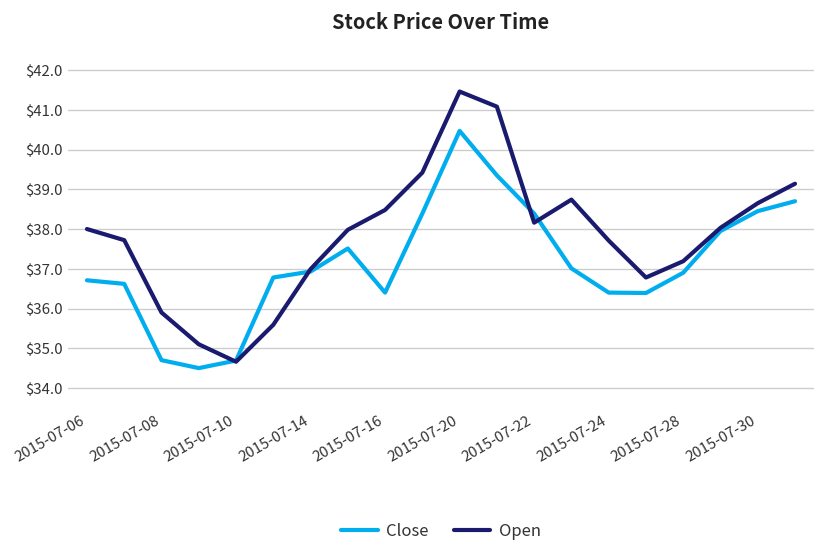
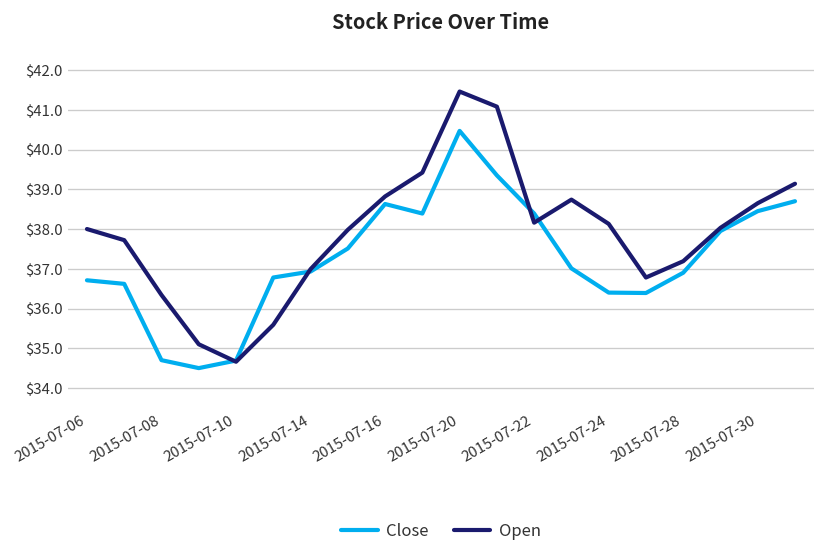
Open, 2015-07-08: $35.9 -> $36.3
Close, 2015-07-16: $36.4 -> $38.6
Open, 2015-07-16: $38.5 -> $38.8
Open, 2015-07-24: $37.7 -> $38.1
